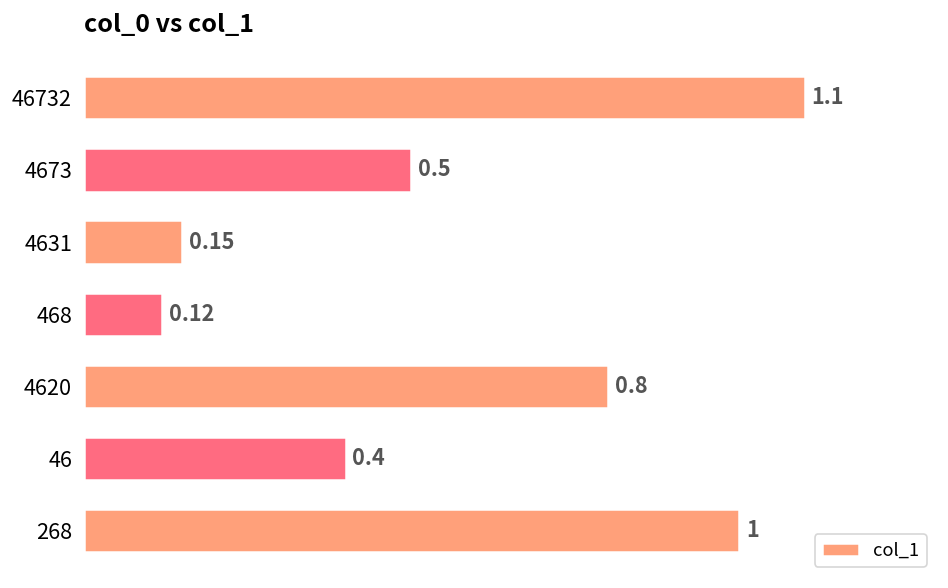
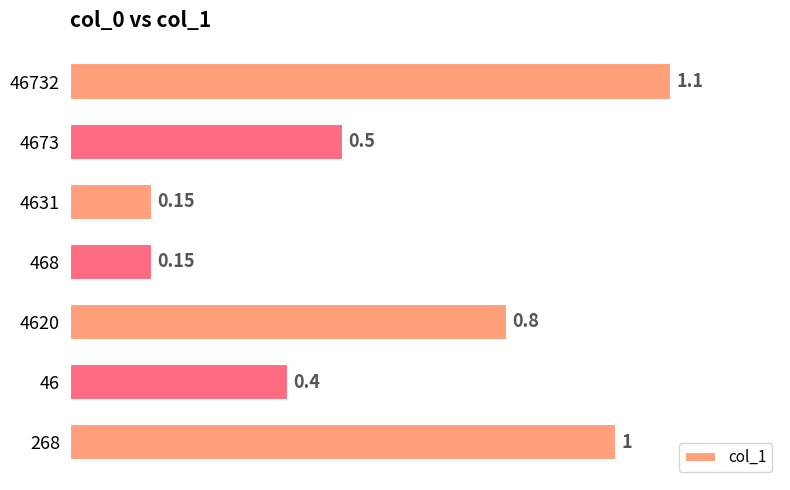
468: 0.12 -> 0.15
